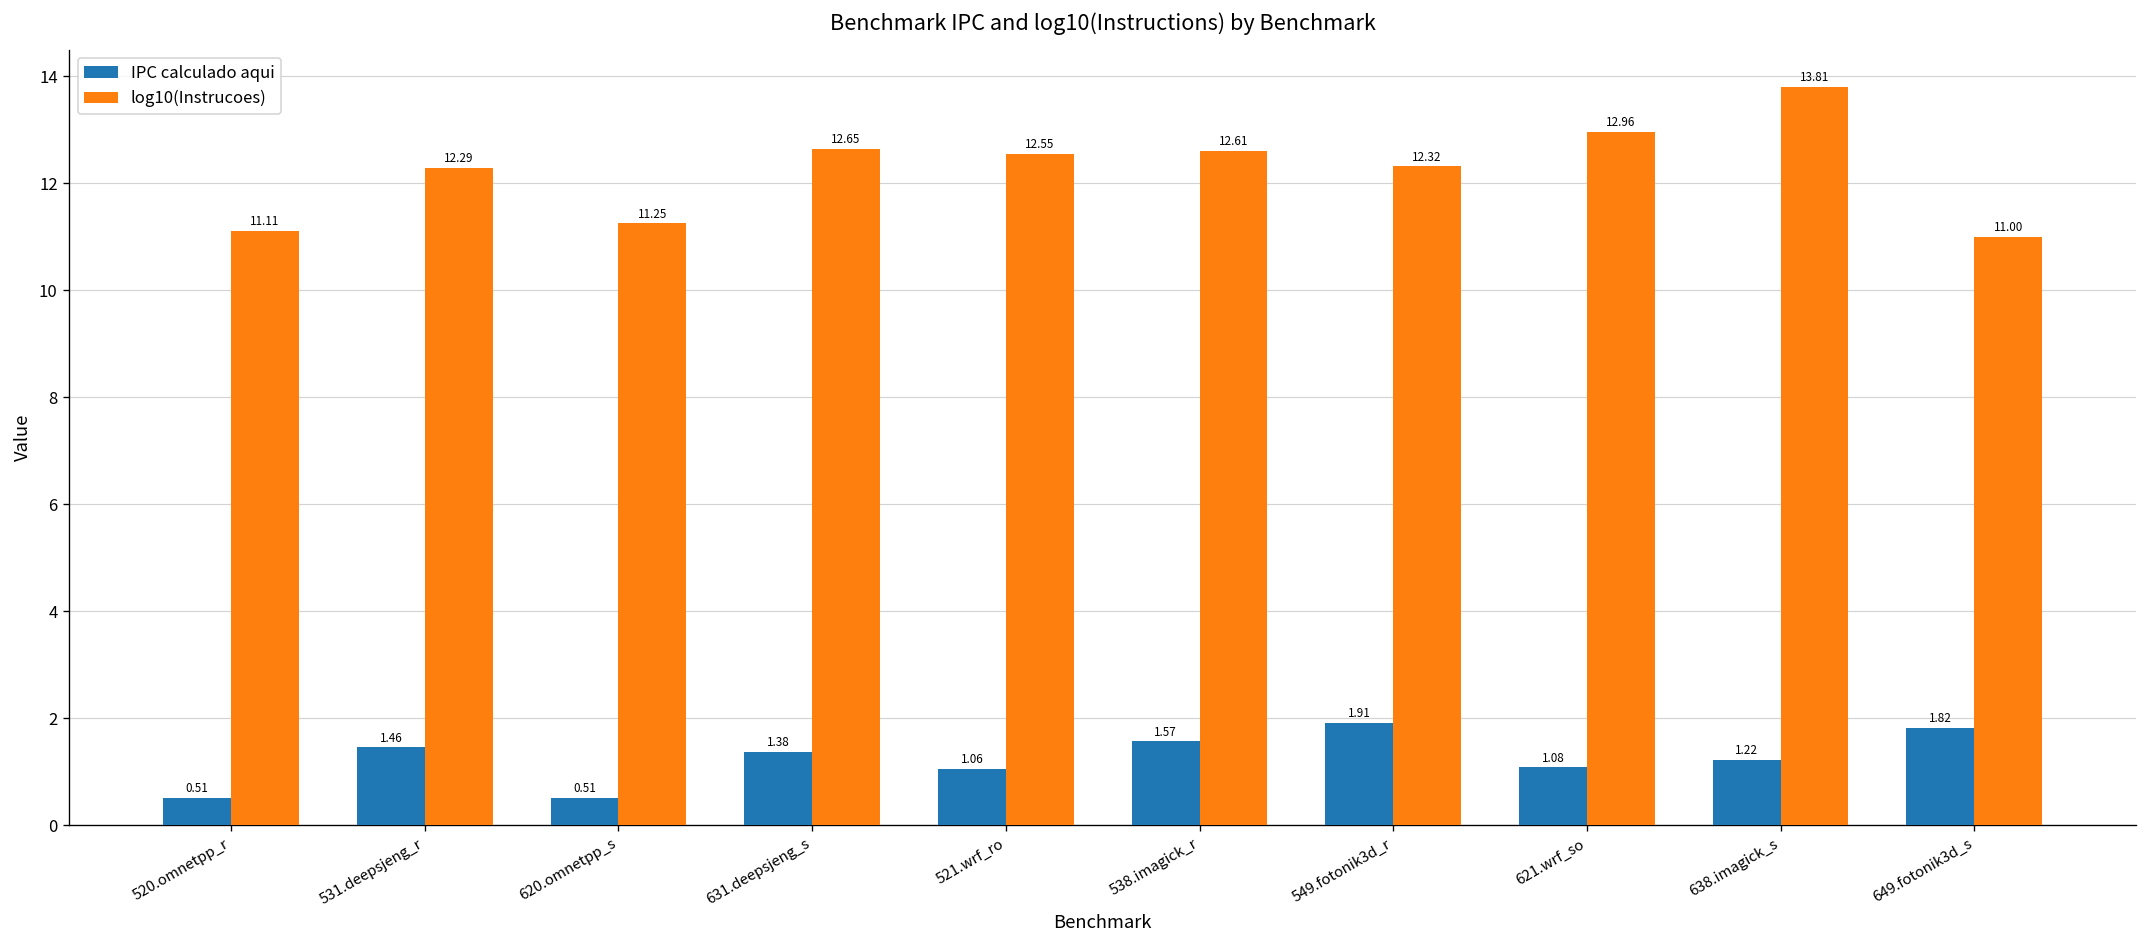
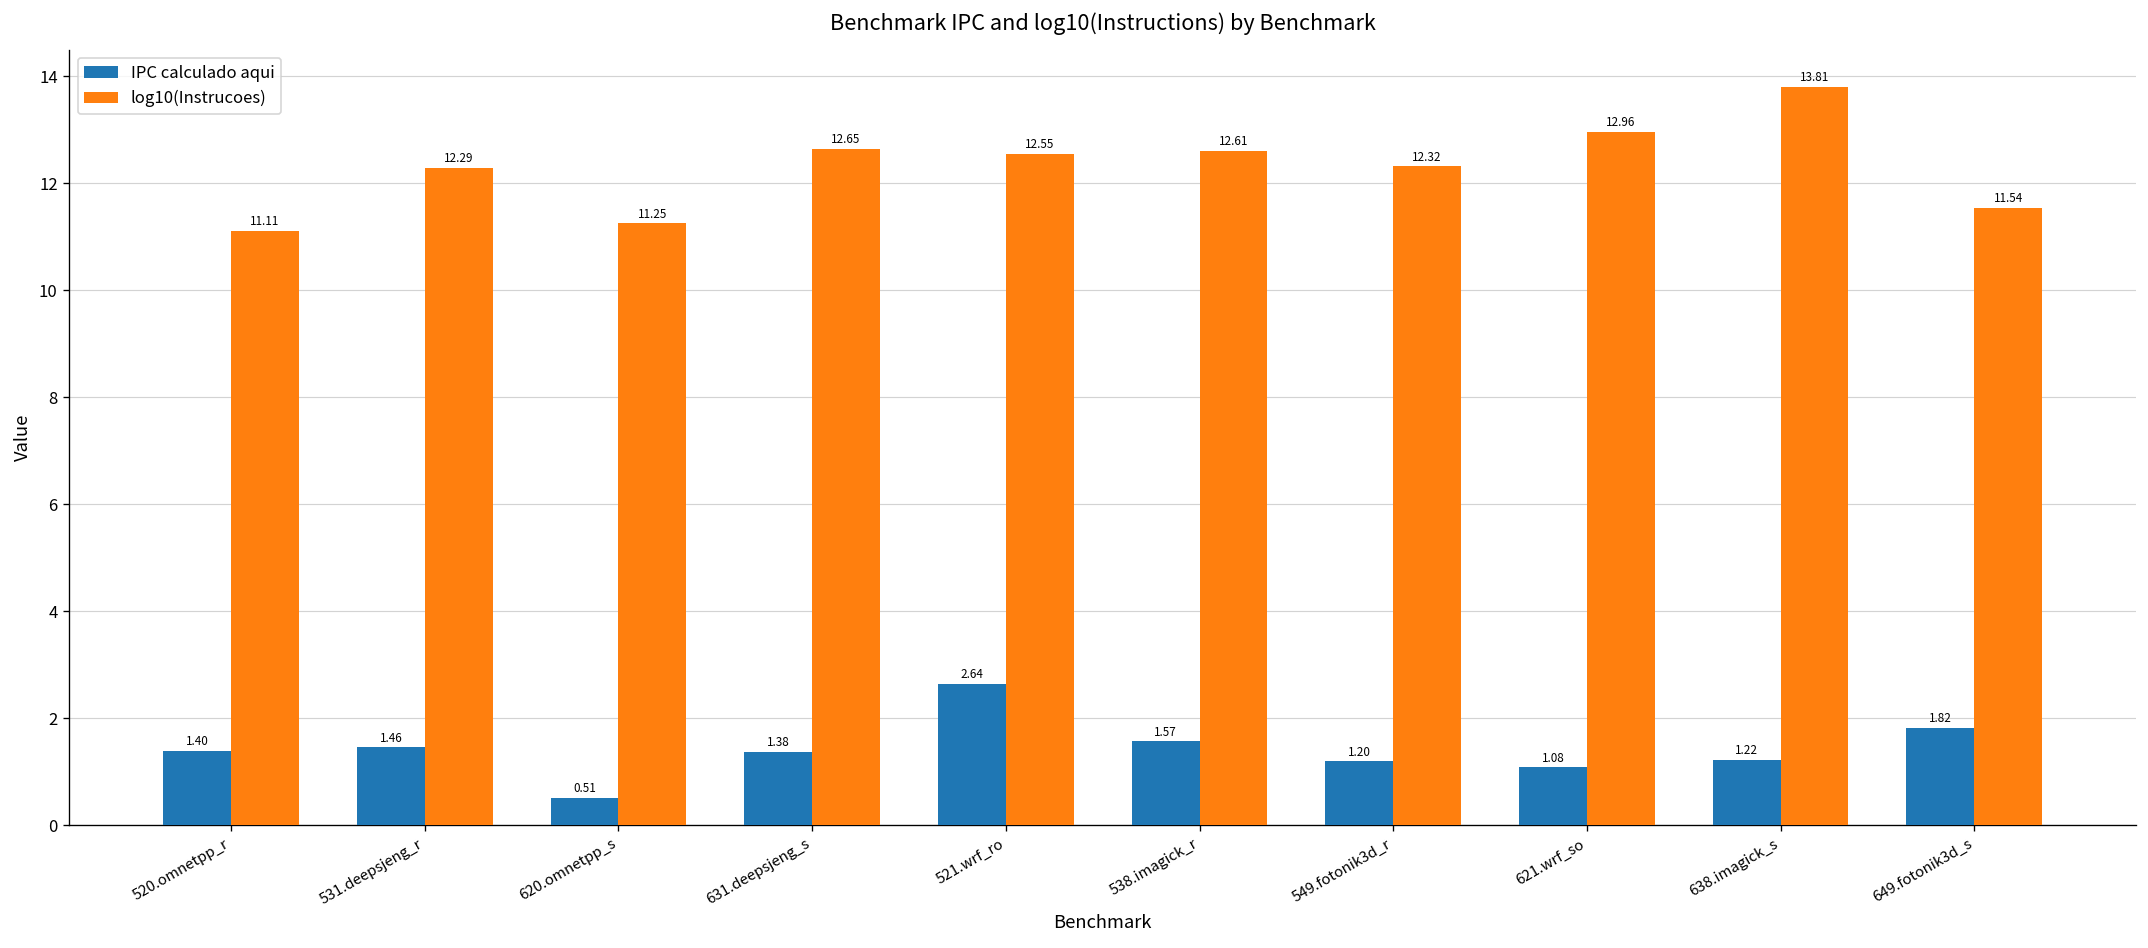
IPC calculado aqui, 520.omnetpp_r: 0.51 -> 1.40
IPC calculado aqui, 521.wrf_ro: 1.06 -> 2.64
IPC calculado aqui, 549.fotonik3d_r: 1.91 -> 1.20
log10(Instrucoes), 649.fotonik3d_s: 11.00 -> 11.54
